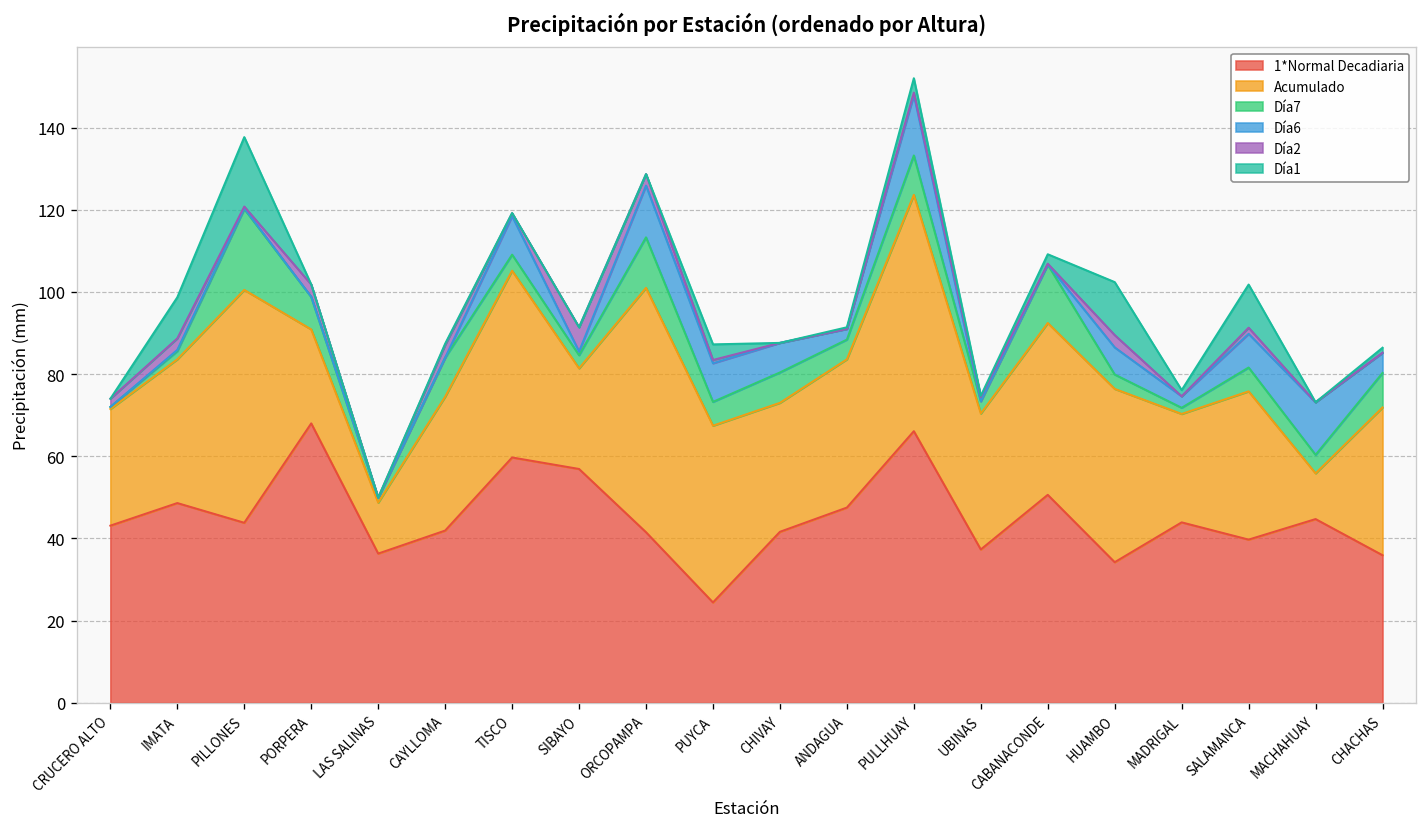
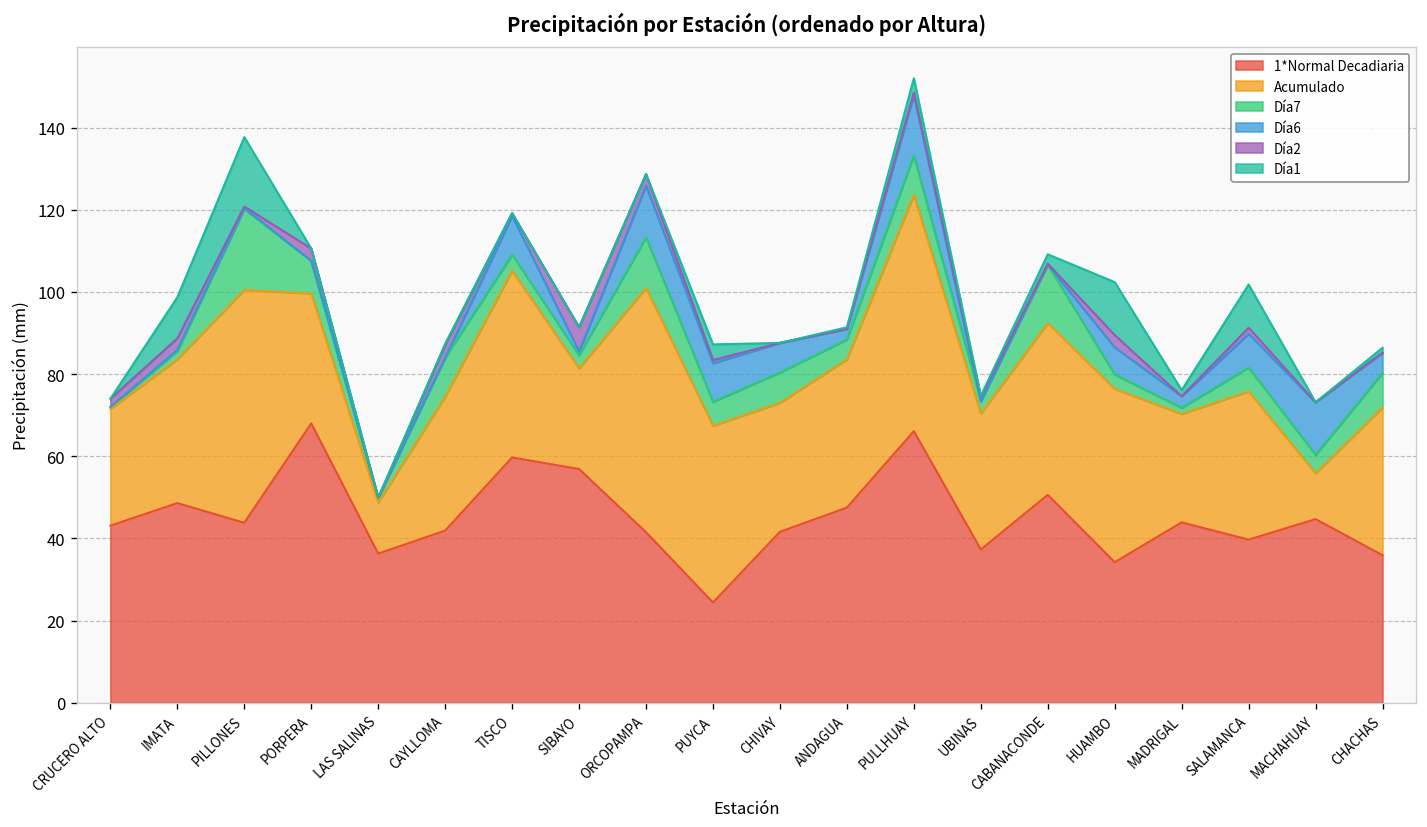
Acumulado, PORPERA: 23 -> 32
